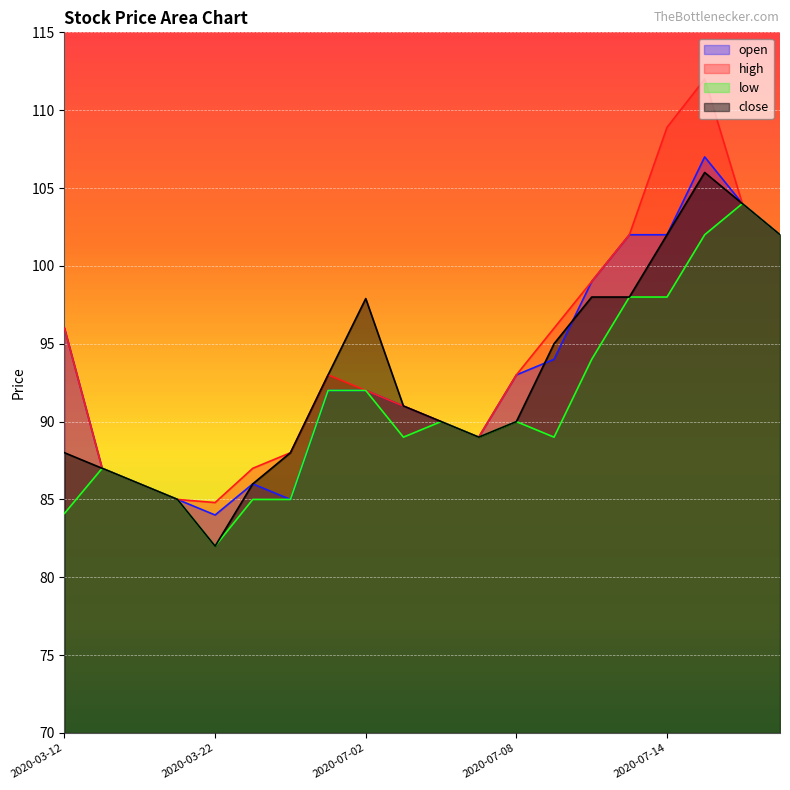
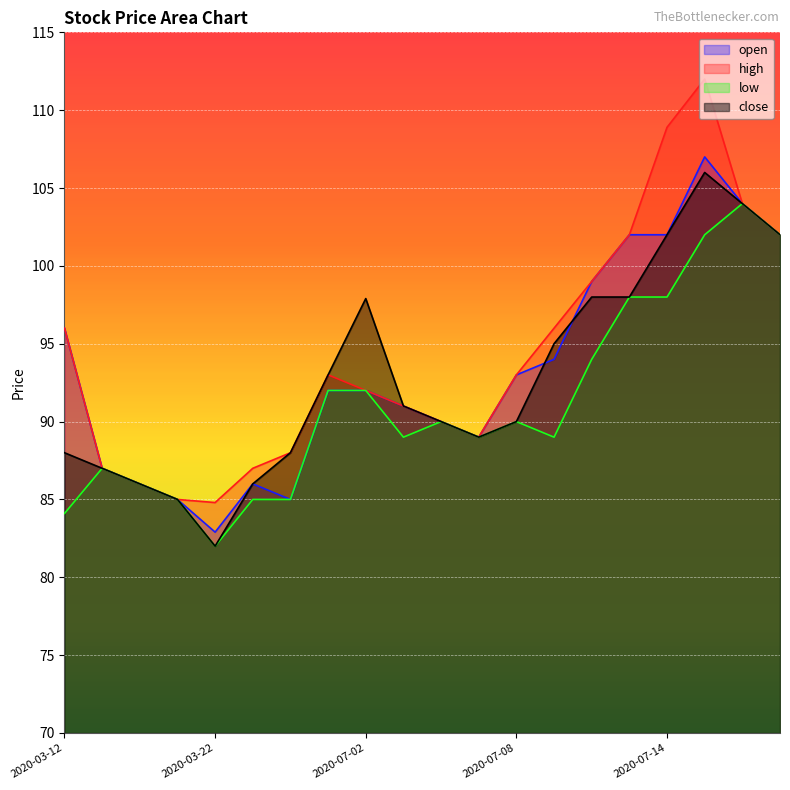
open, 2020-03-22: 84.0 -> 82.9
